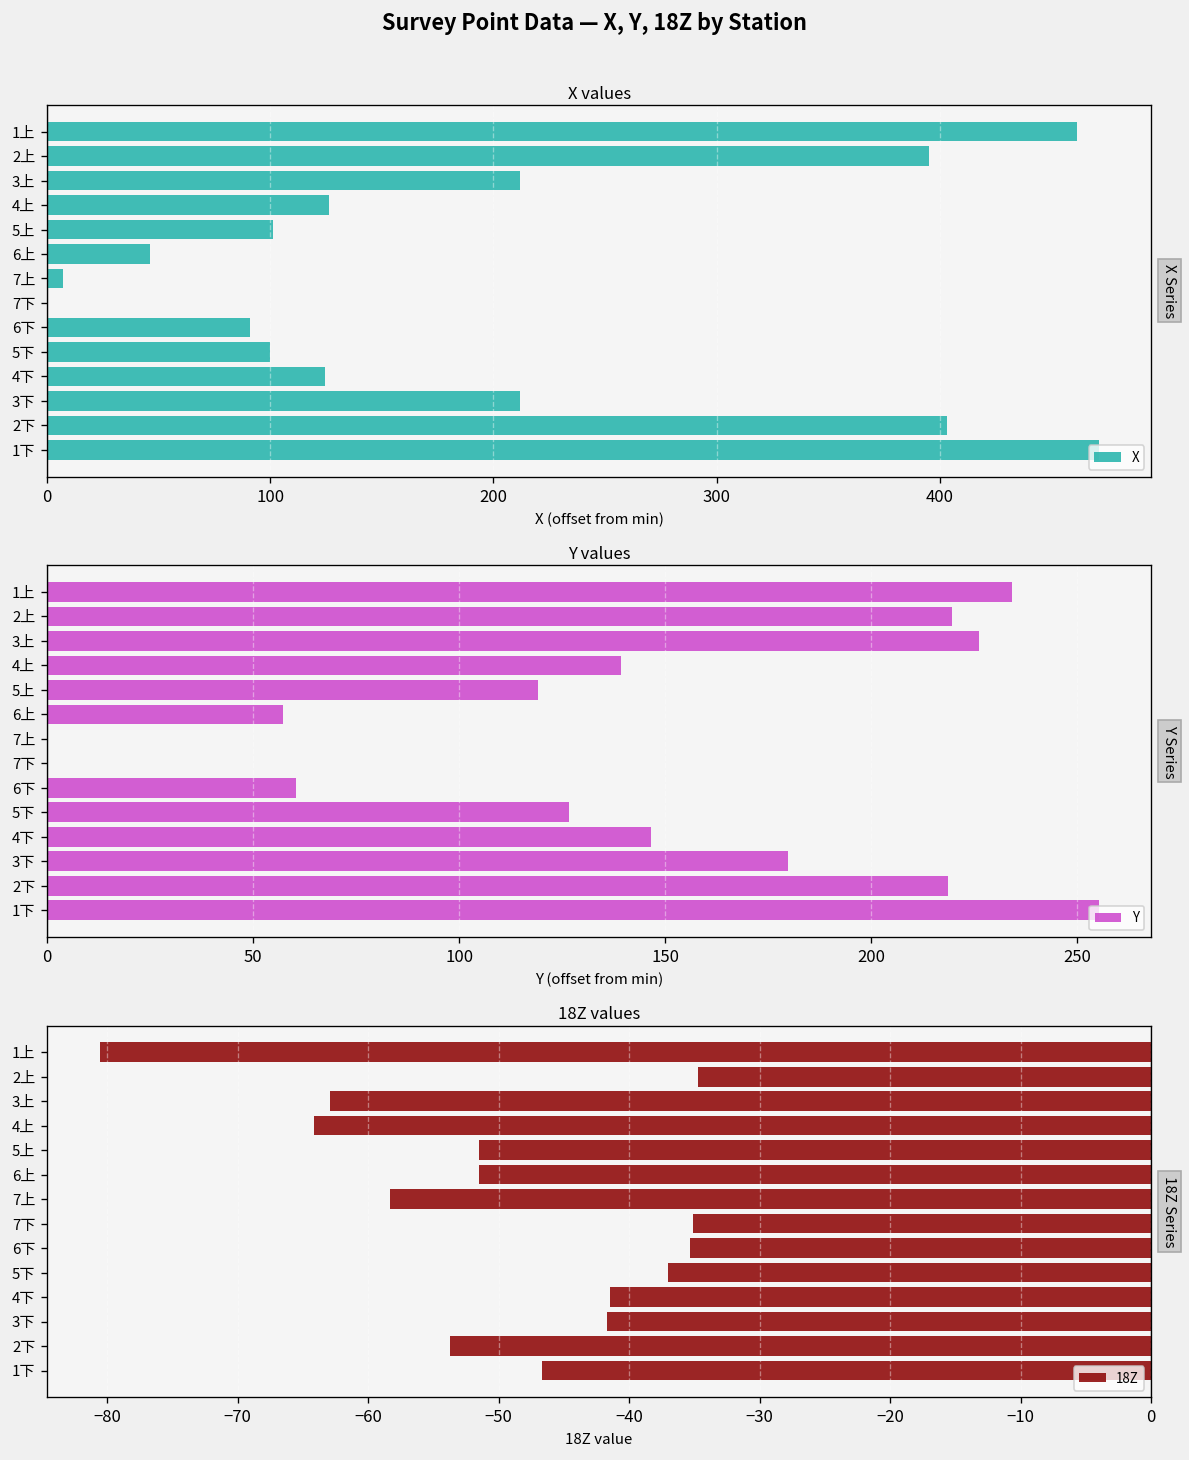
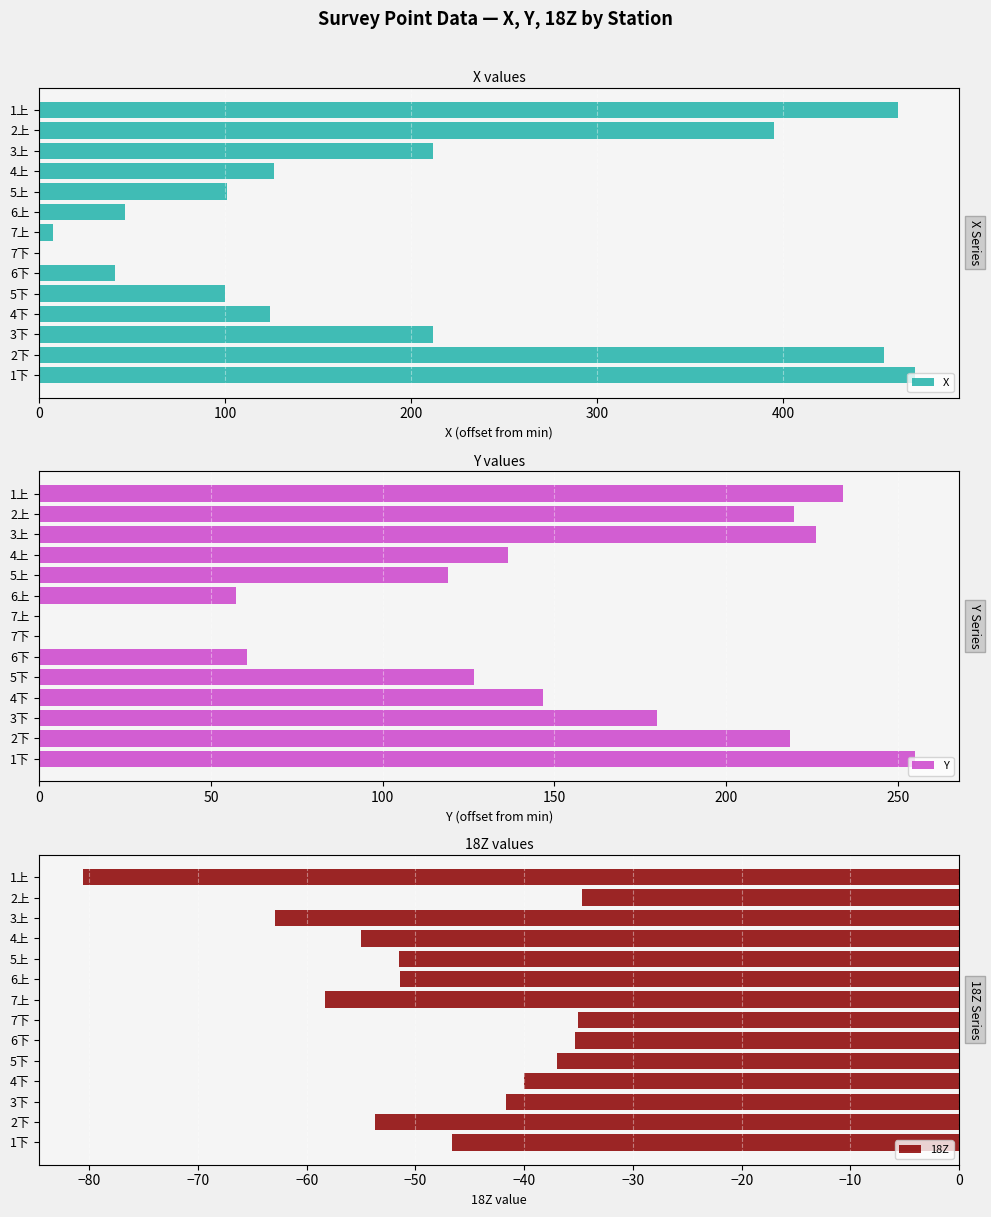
X values, 6下: 91 -> 41
X values, 2下: 403 -> 454
Y values, 4上: 139 -> 137
18Z values, 4上: -64.1 -> -55.0
18Z values, 4下: -41.4 -> -40.0
